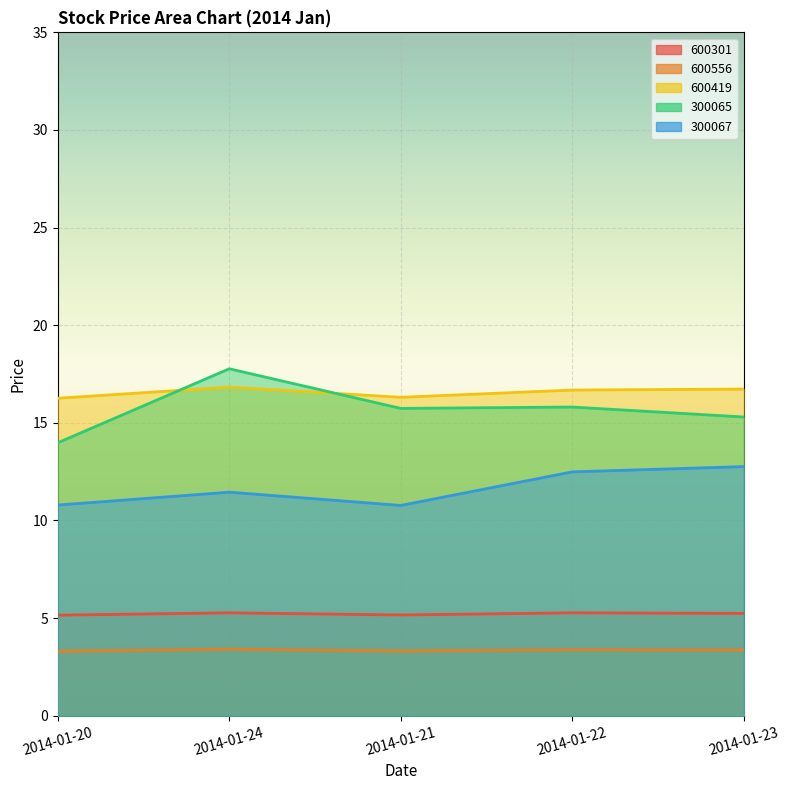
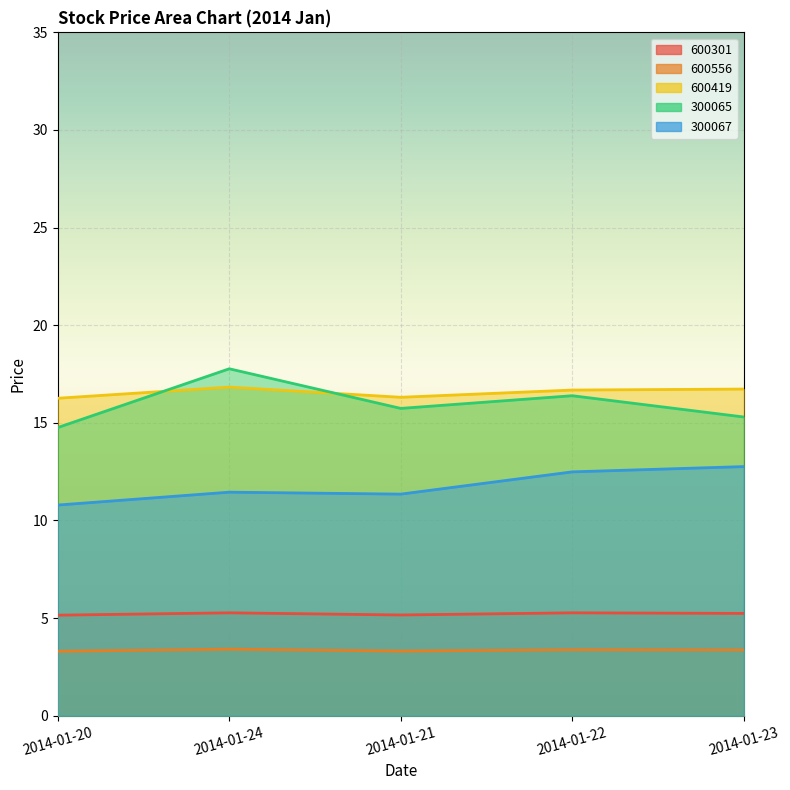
300065, 2014-01-20: 14.0 -> 14.8
300067, 2014-01-21: 10.8 -> 11.4
300065, 2014-01-22: 15.8 -> 16.4
